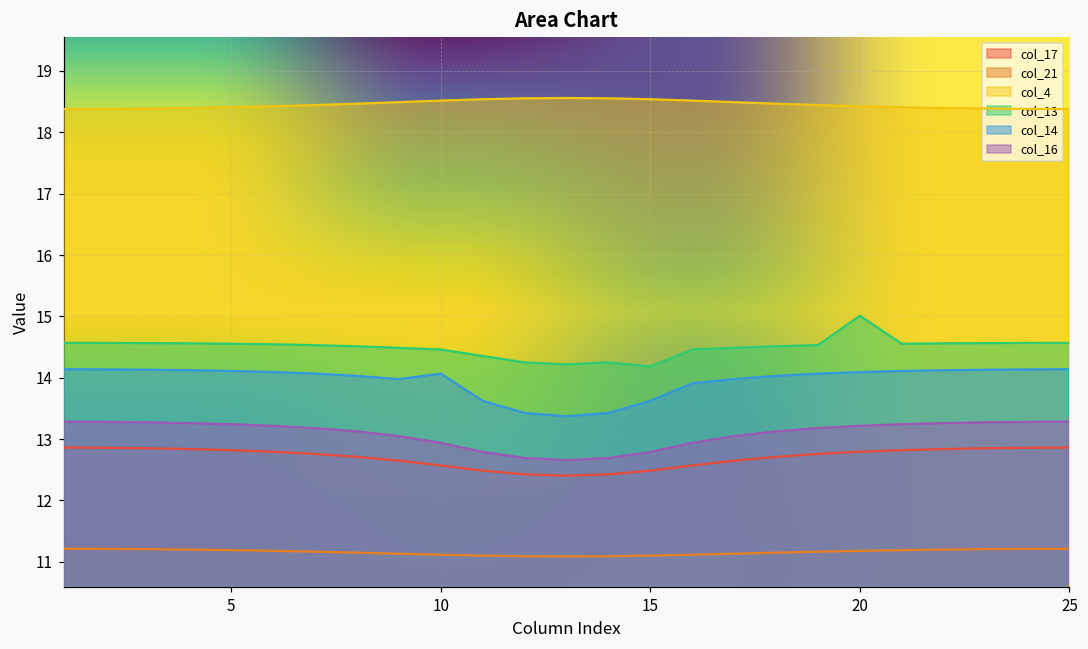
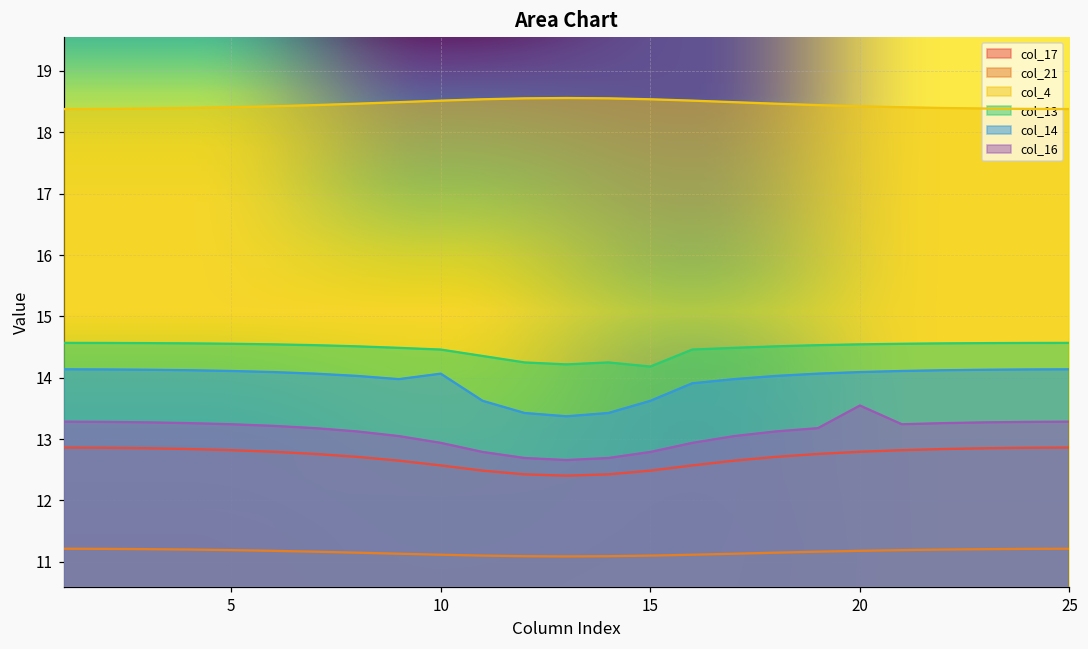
col_13, 20: 15.0 -> 14.5
col_16, 20: 13.2 -> 13.5
